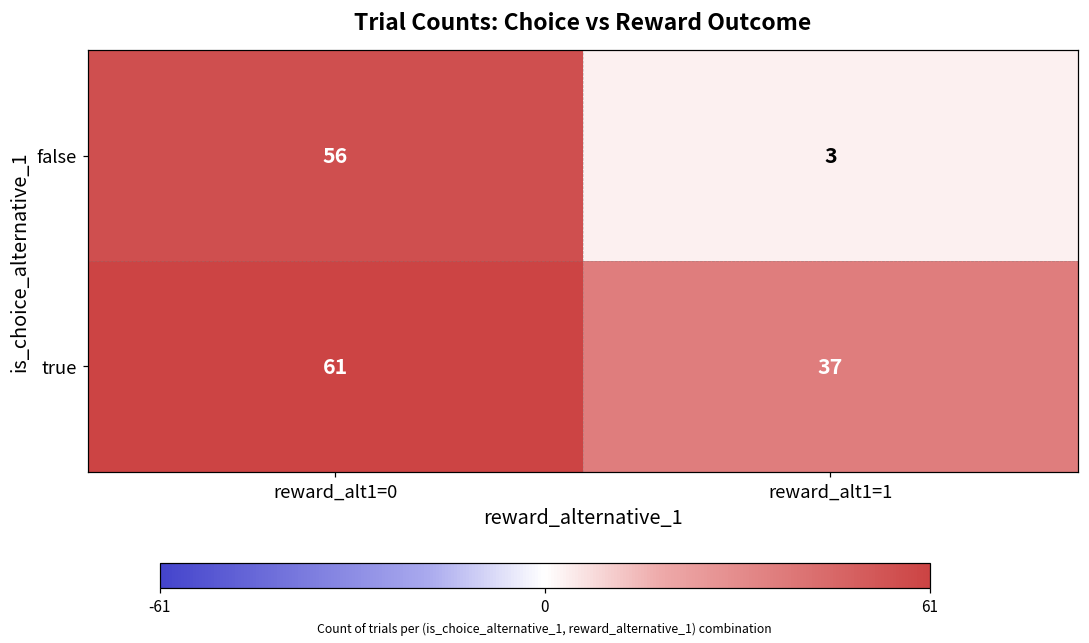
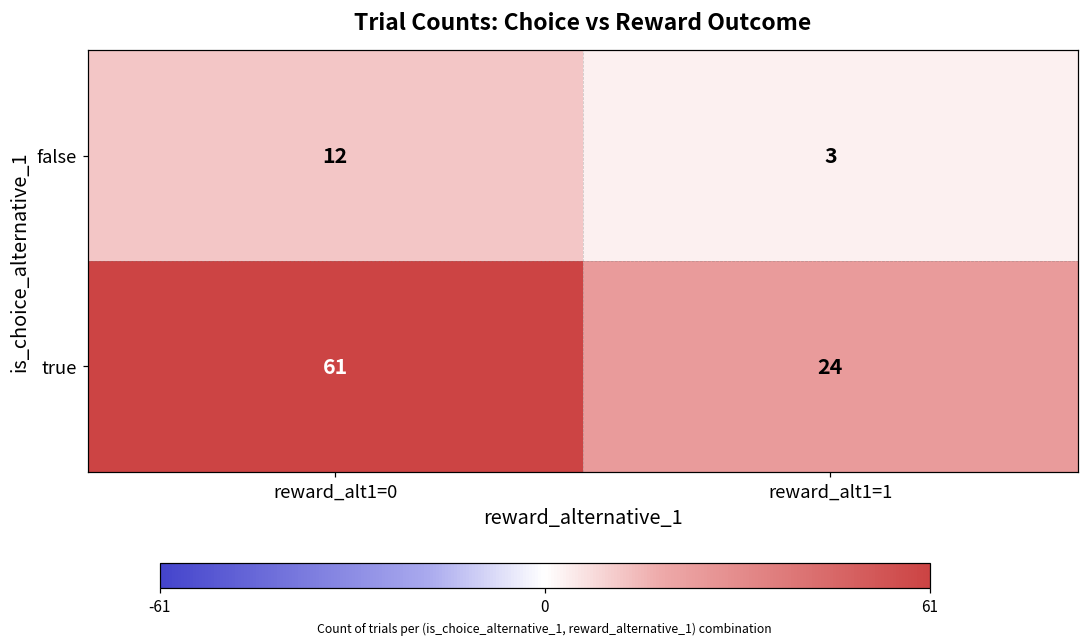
false, reward_alt1=0: 56 -> 12
true, reward_alt1=1: 37 -> 24
